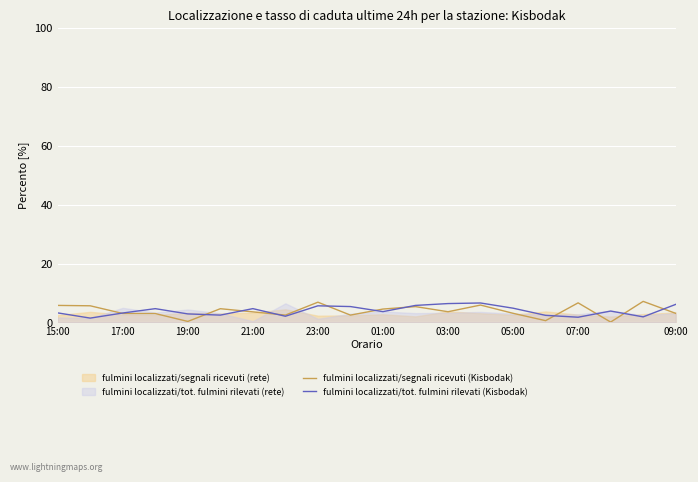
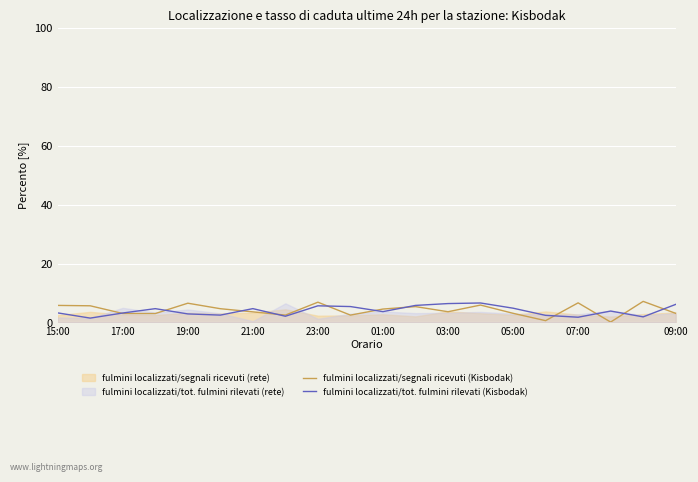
fulmini localizzati/segnali ricevuti (Kisbodak), 19:00: 0 -> 7
